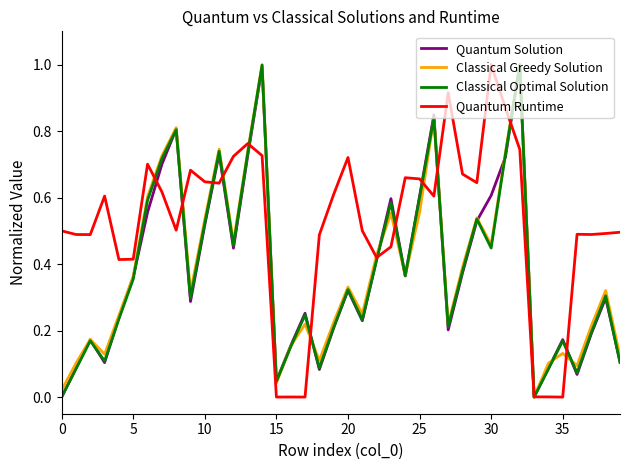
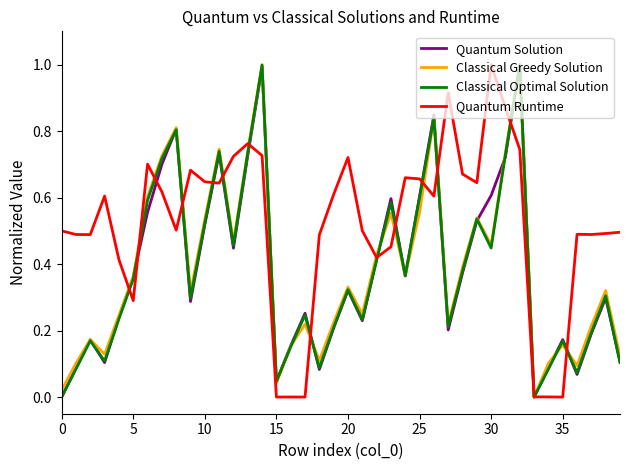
Quantum Runtime, 5: 0.41 -> 0.29
Classical Greedy Solution, 35: 0.13 -> 0.16
